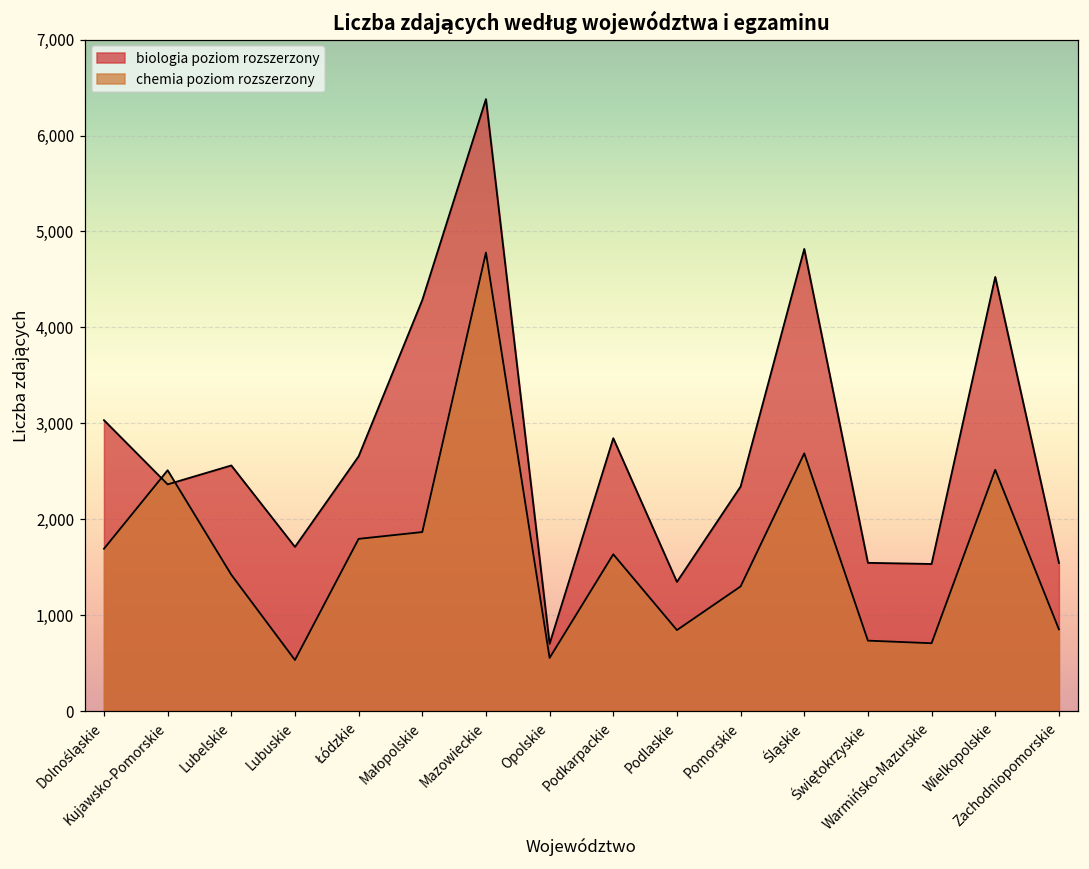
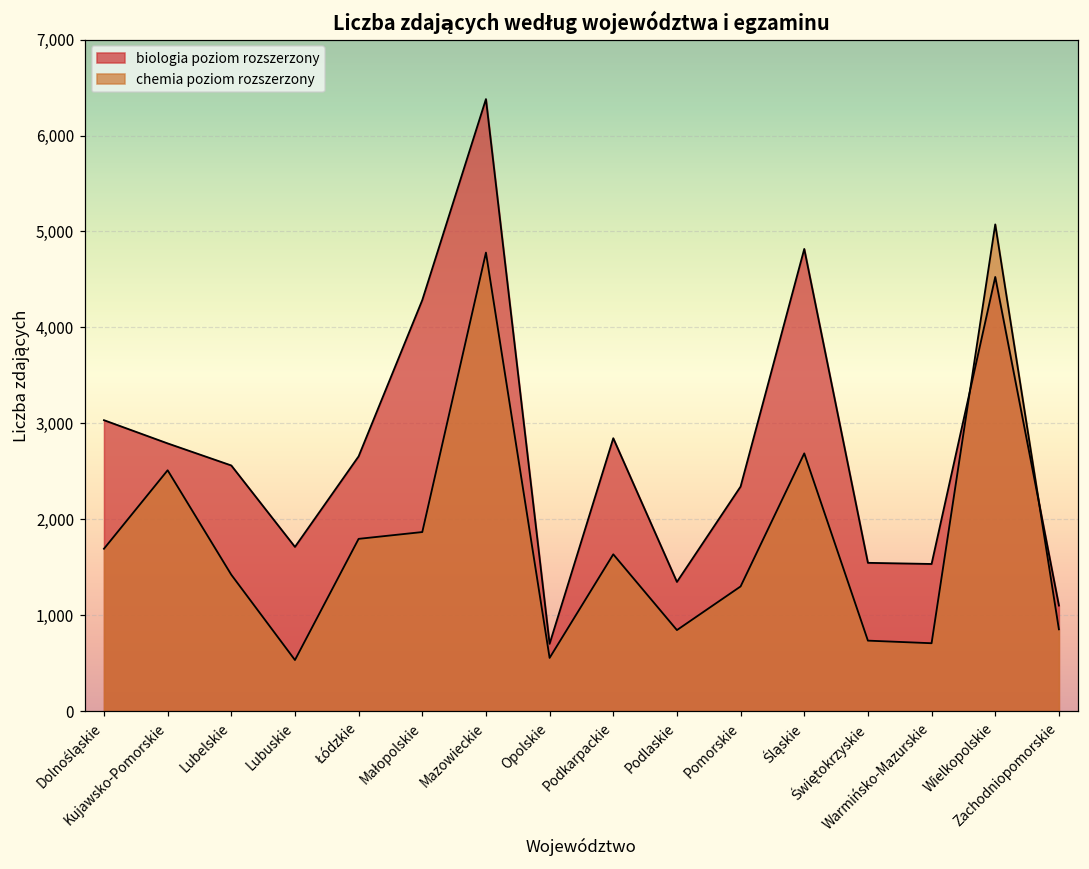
biologia poziom rozszerzony, Kujawsko-Pomorskie: 2,400 -> 2,800
chemia poziom rozszerzony, Wielkopolskie: 2,500 -> 5,100
biologia poziom rozszerzony, Zachodniopomorskie: 1,500 -> 1,100
